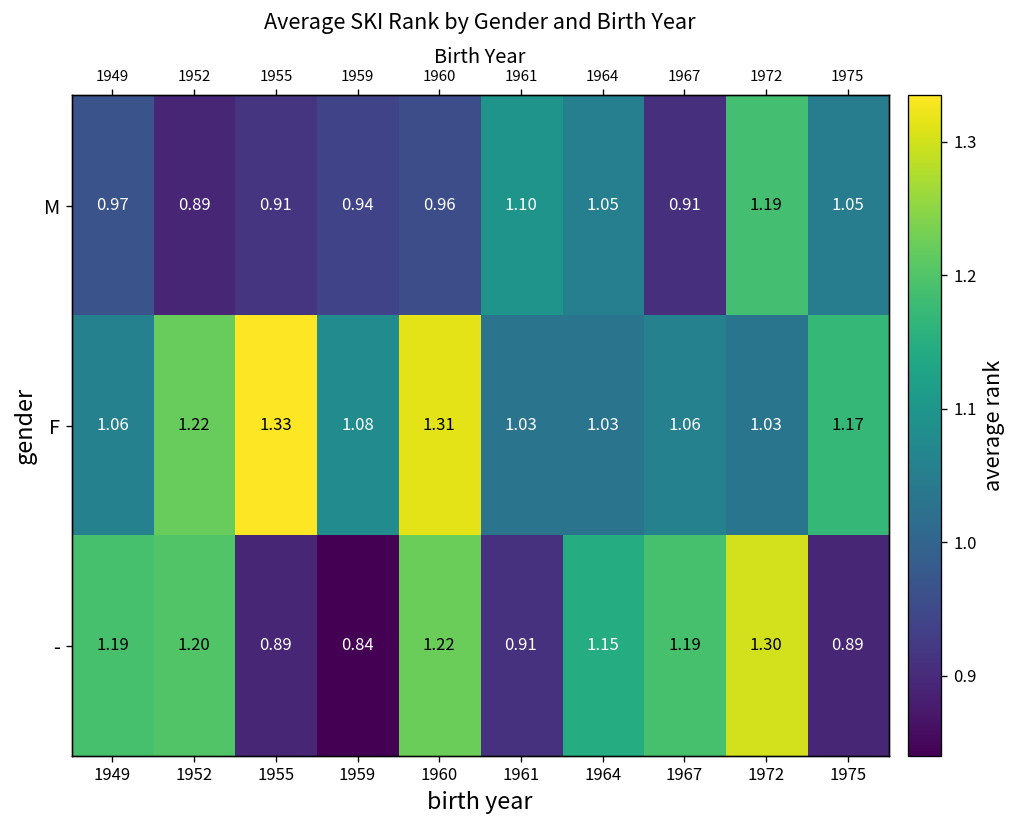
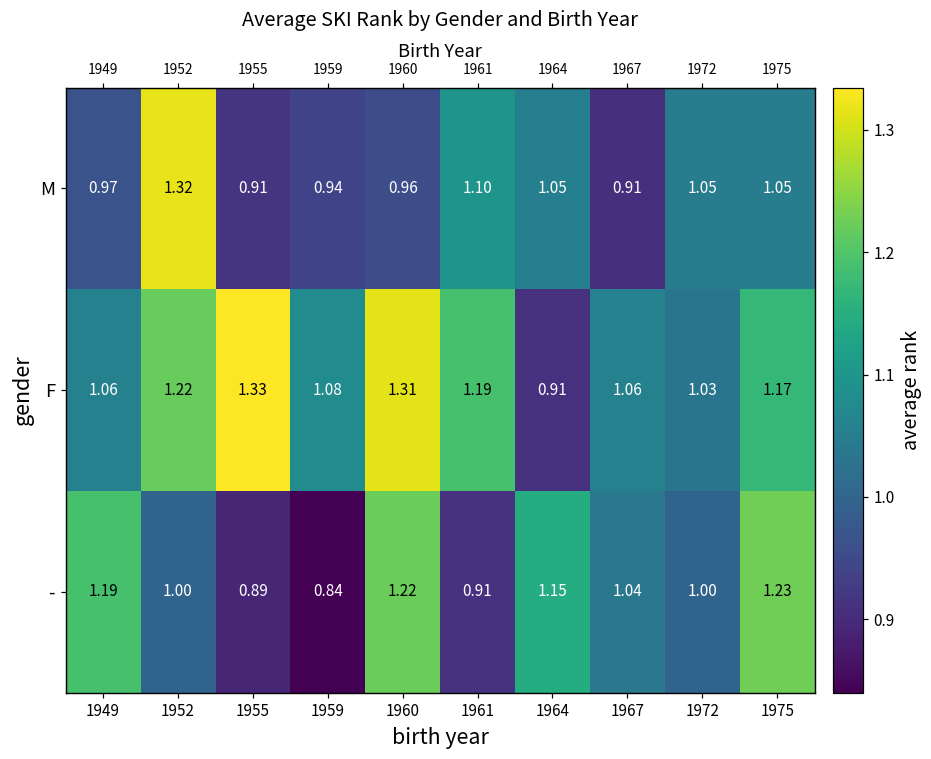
M, 1952: 0.89 -> 1.32
M, 1972: 1.19 -> 1.05
F, 1961: 1.03 -> 1.19
F, 1964: 1.03 -> 0.91
-, 1952: 1.20 -> 1.00
-, 1967: 1.19 -> 1.04
-, 1972: 1.30 -> 1.00
-, 1975: 0.89 -> 1.23
